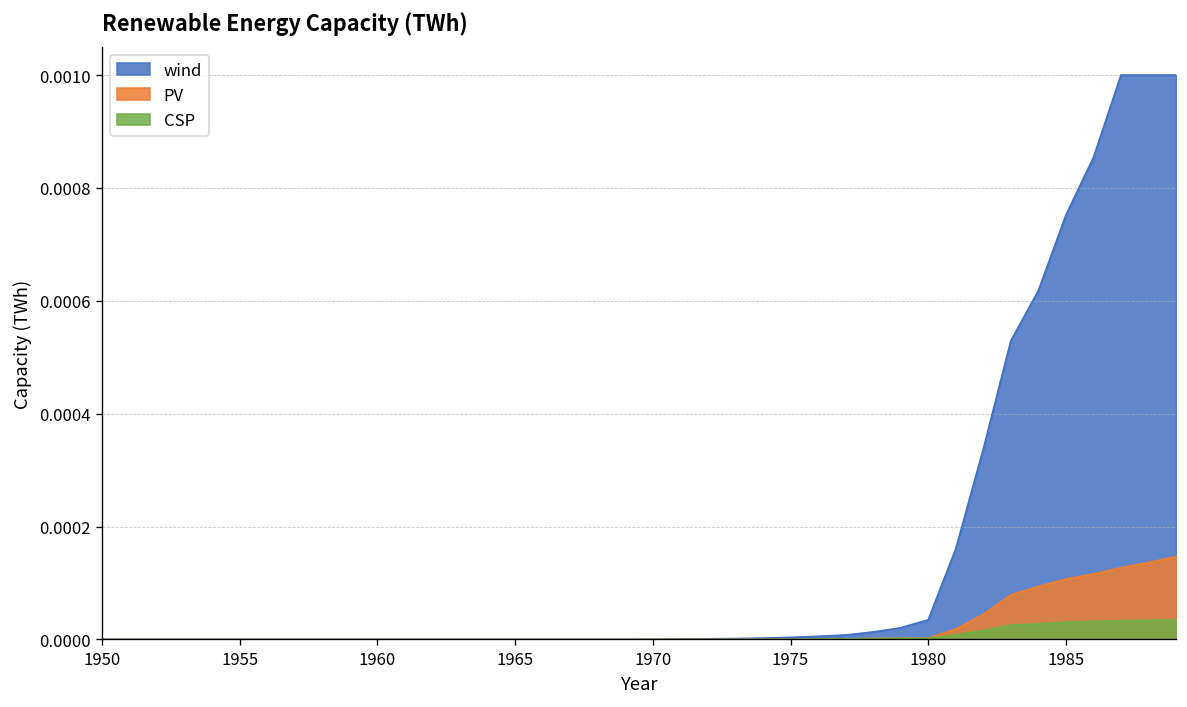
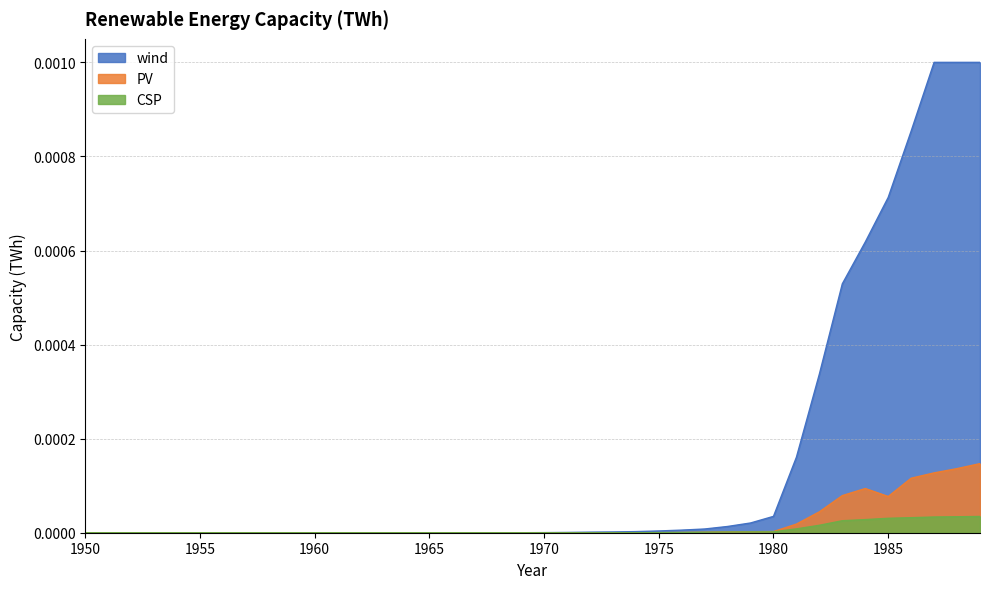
wind, 1985: 0.00075 -> 0.00071
PV, 1985: 0.00011 -> 0.00008
